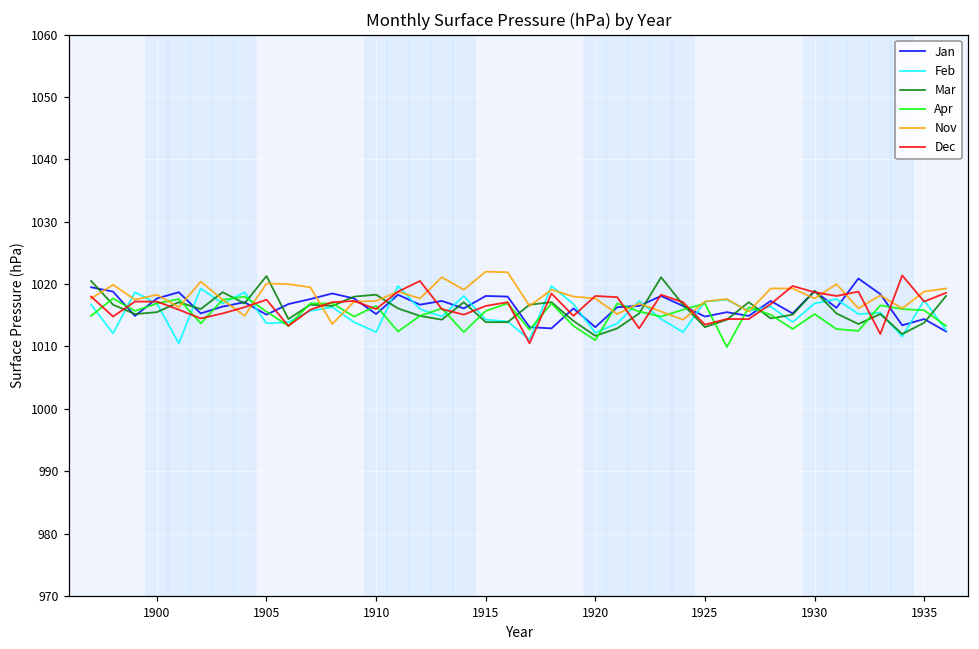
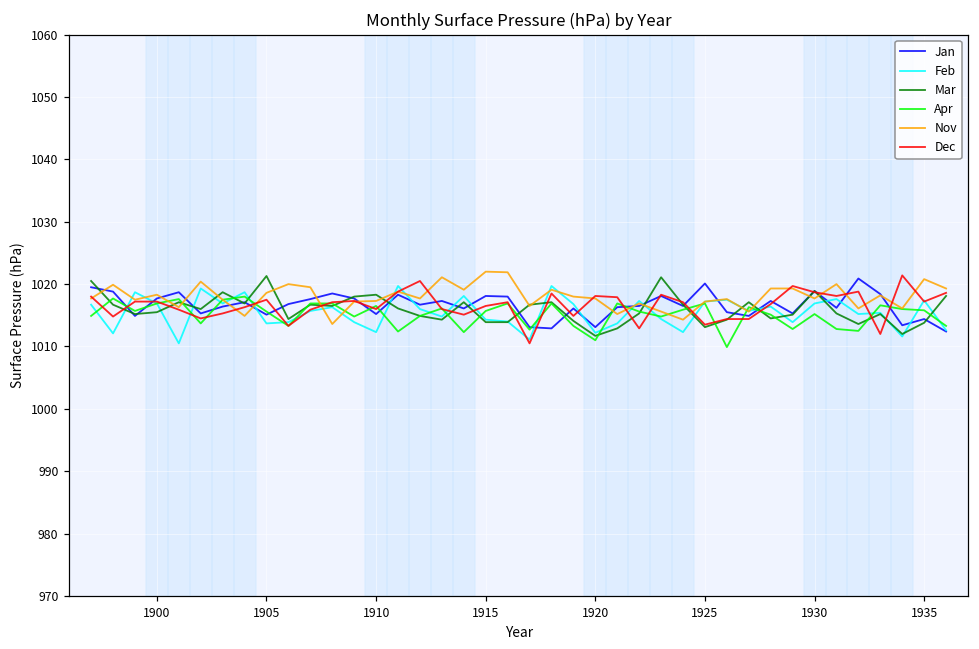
Nov, 1905: 1020 -> 1019
Jan, 1925: 1015 -> 1020
Nov, 1935: 1019 -> 1021
